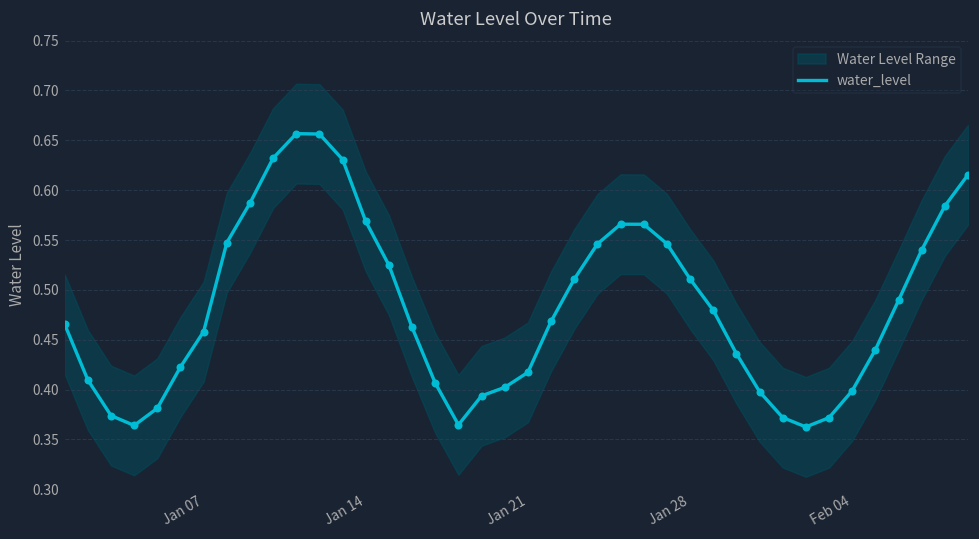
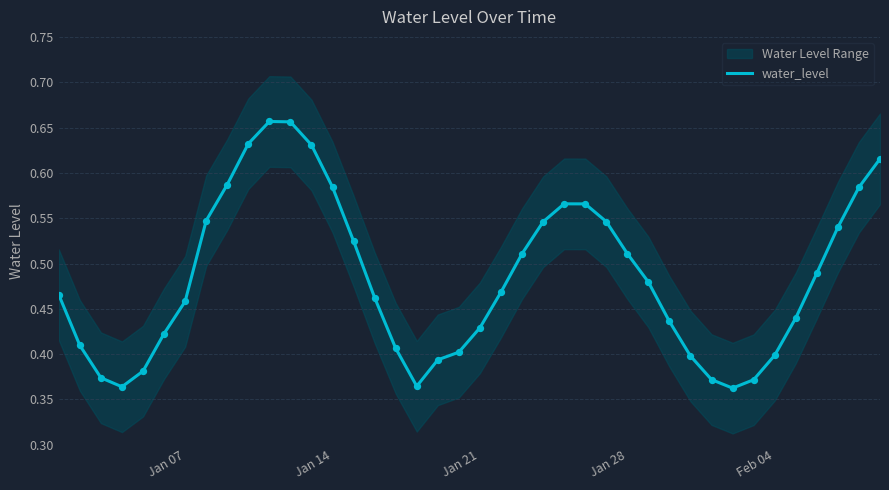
water_level, Jan 14: 0.57 -> 0.58
water_level, Jan 21: 0.42 -> 0.43
